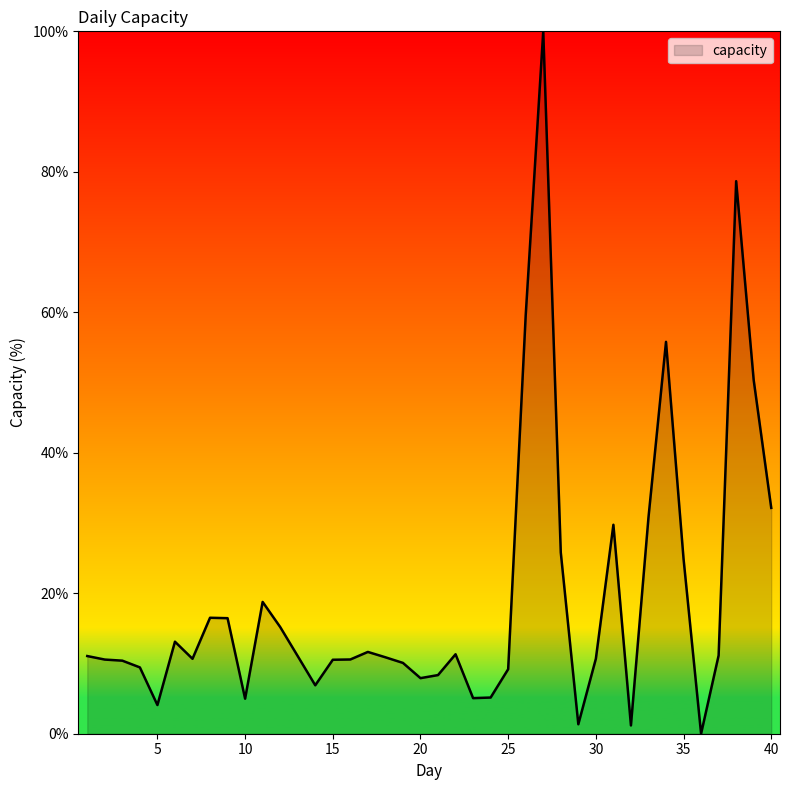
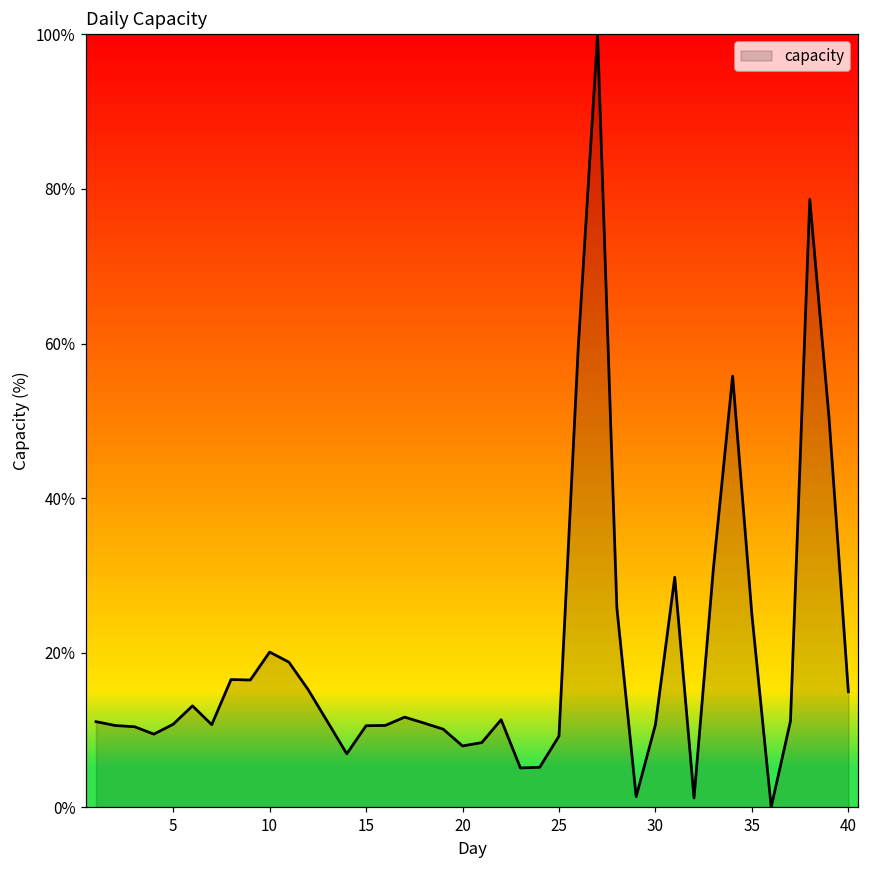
5: 4% -> 11%
10: 5% -> 20%
40: 32% -> 15%
